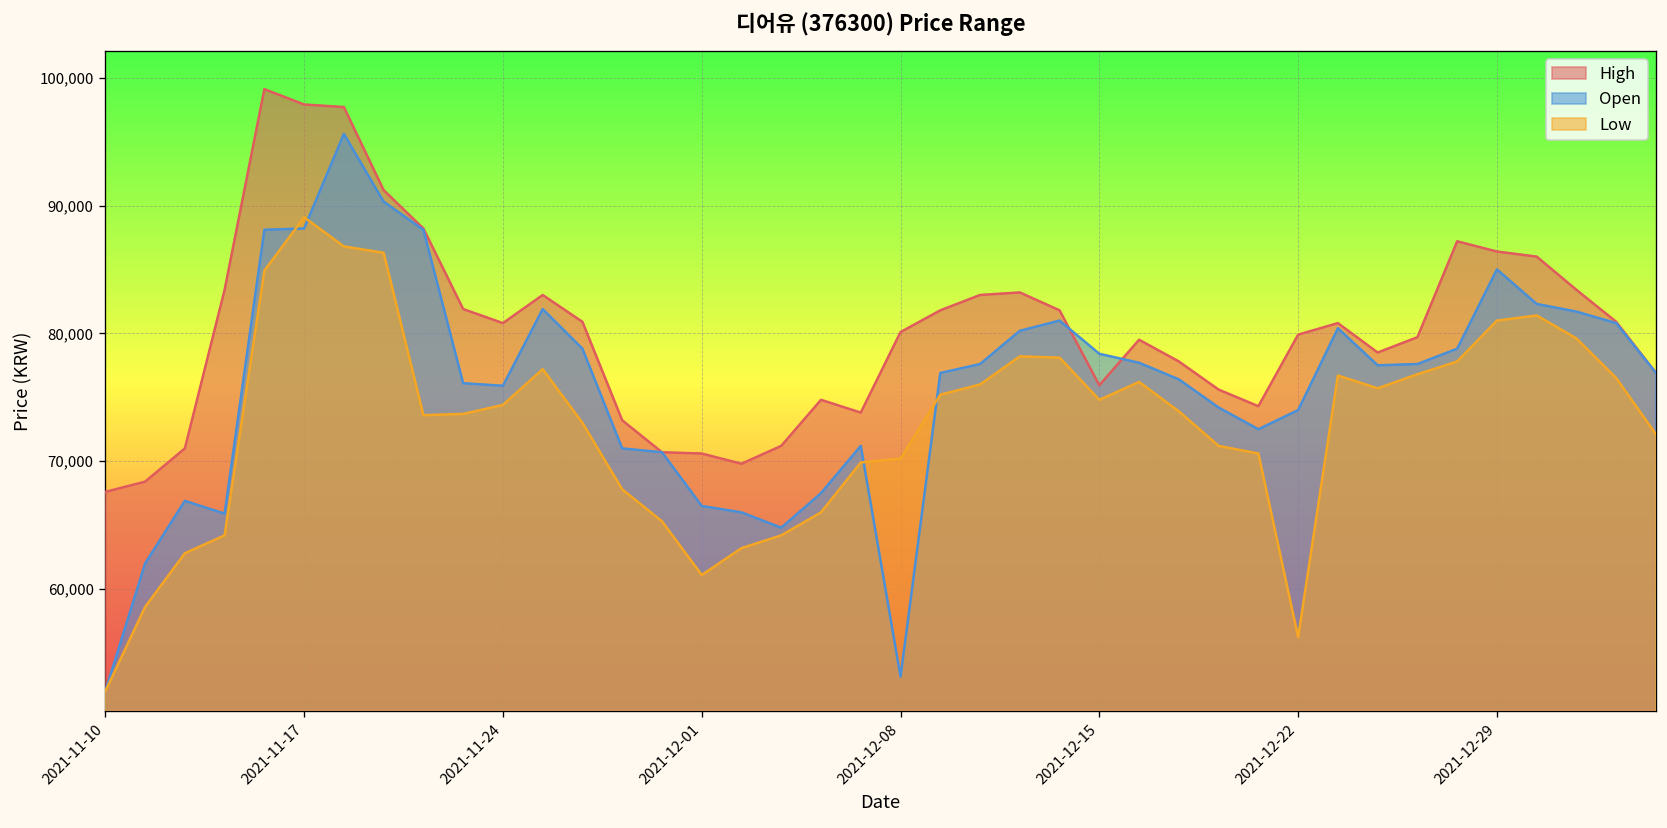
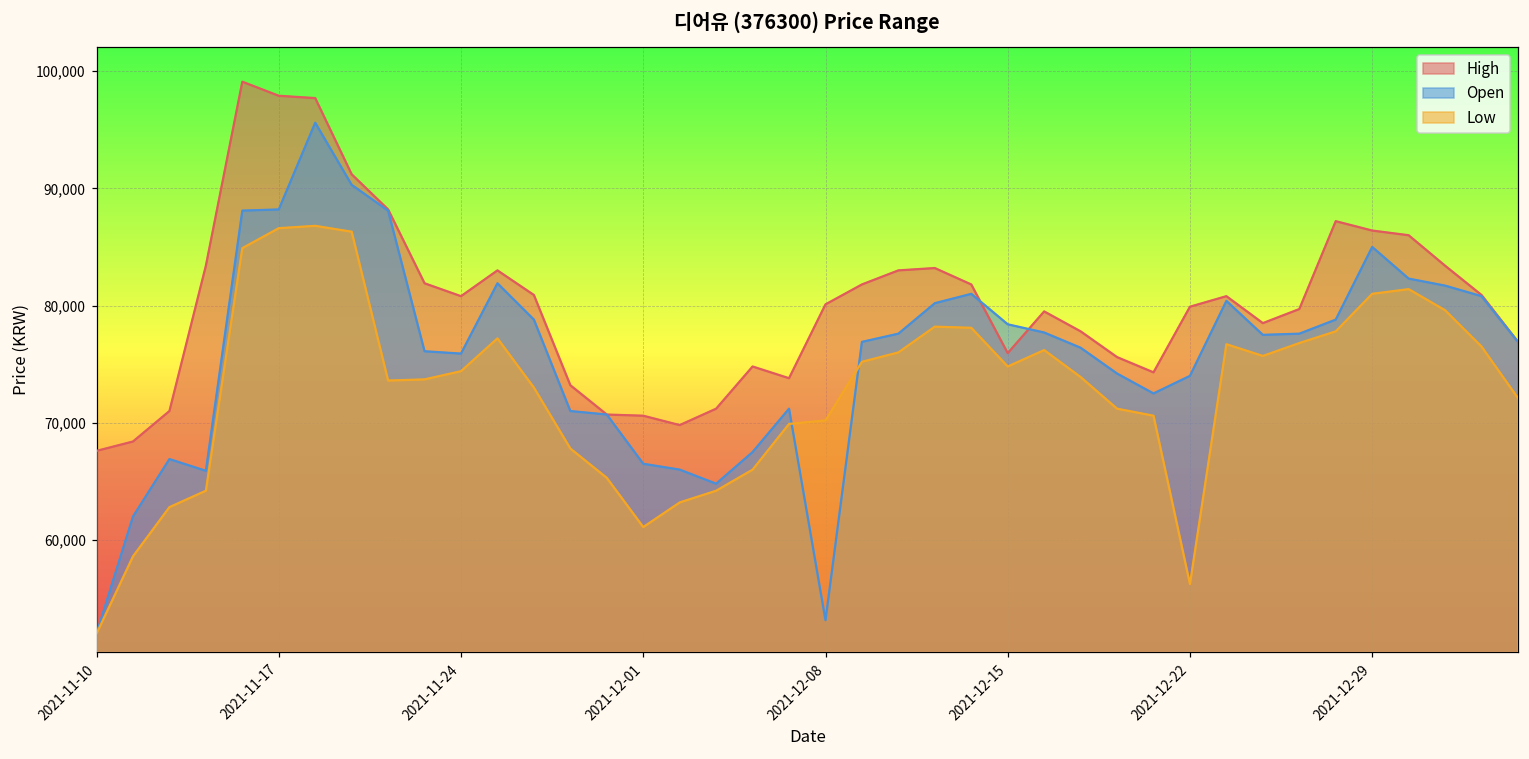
Low, 2021-11-17: 89,100 -> 86,600
